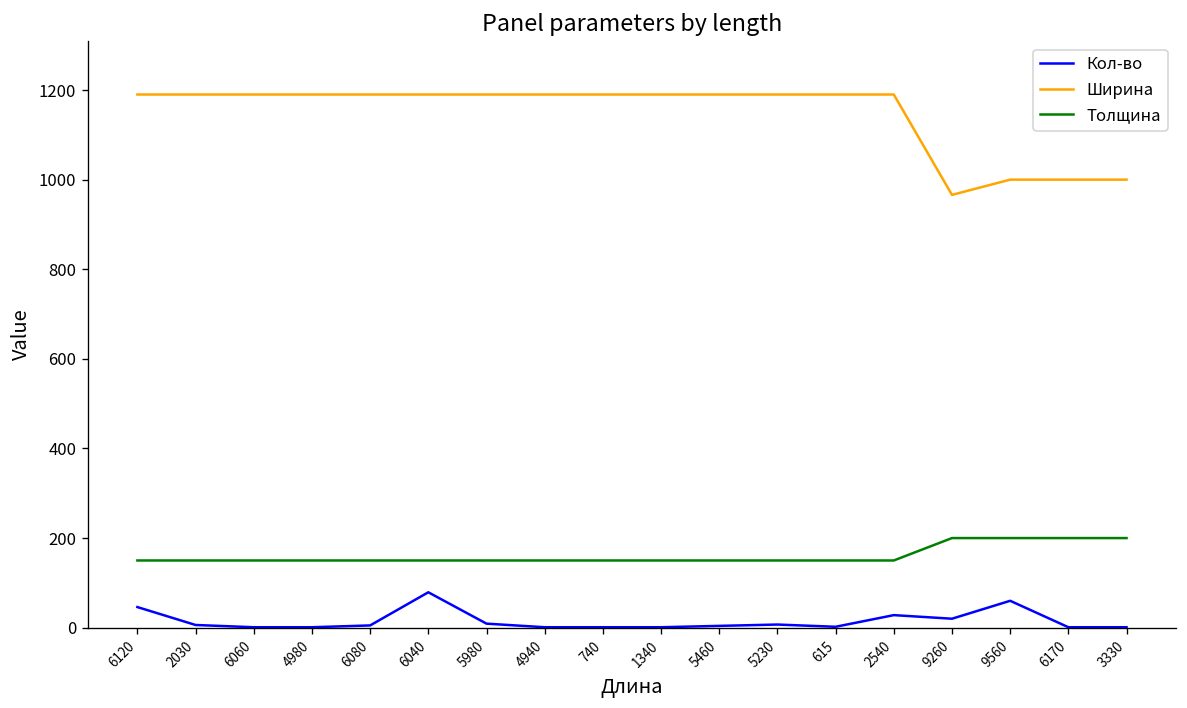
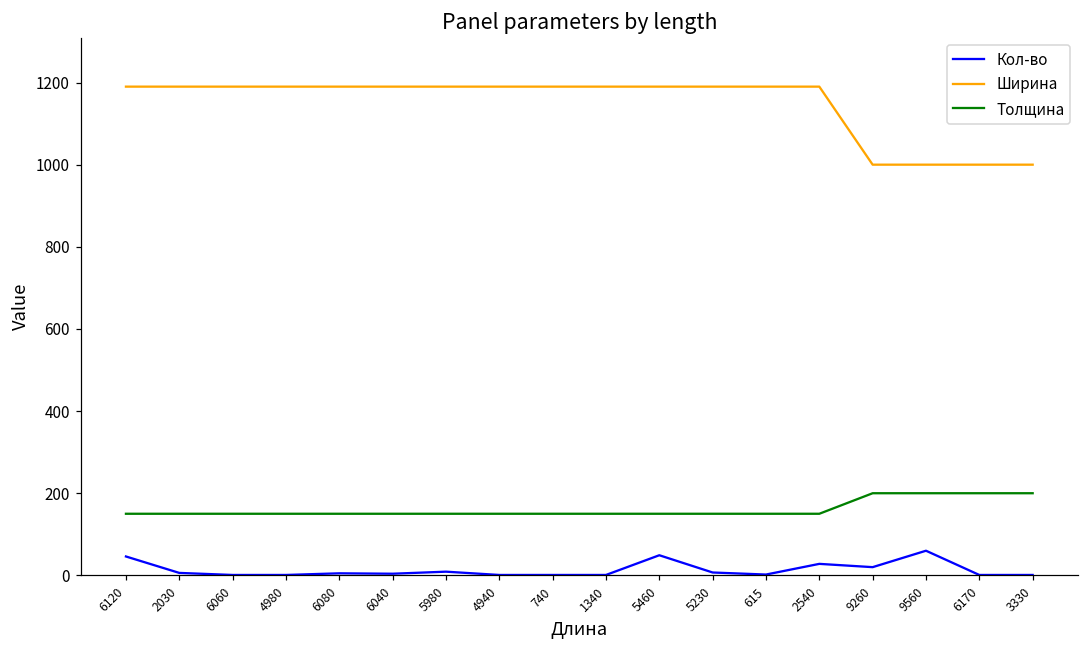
Кол-во, 6040: 80 -> 0
Кол-во, 5460: 0 -> 50
Ширина, 9260: 970 -> 1000
